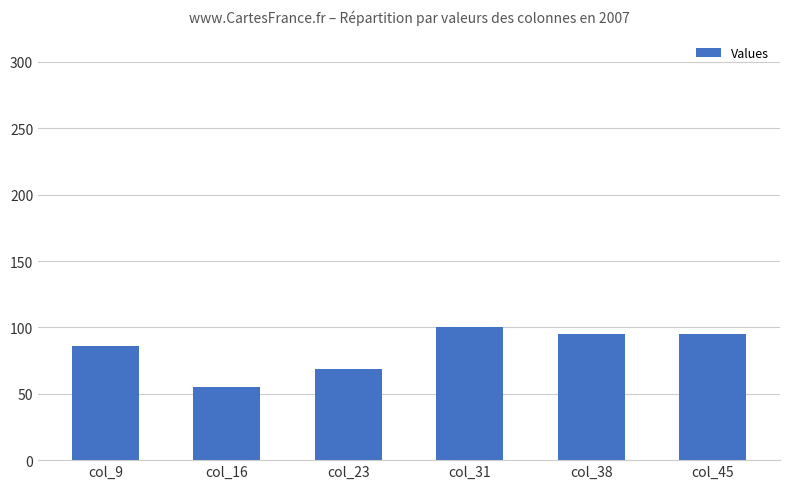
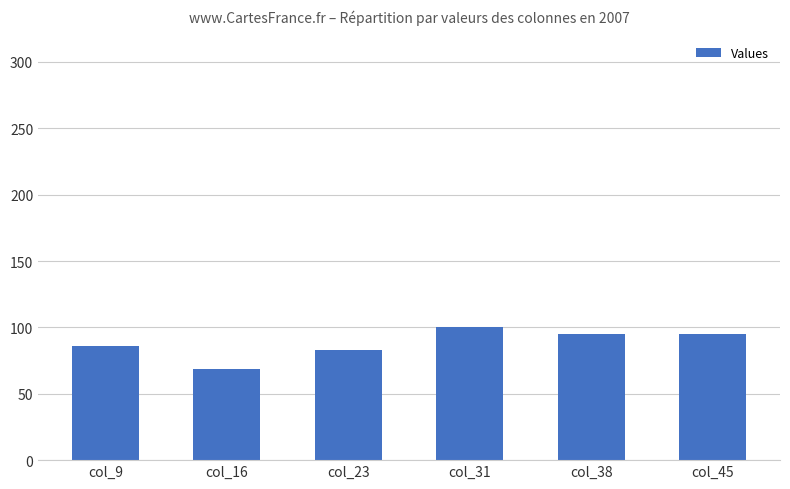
col_16: 55 -> 69
col_23: 69 -> 83
